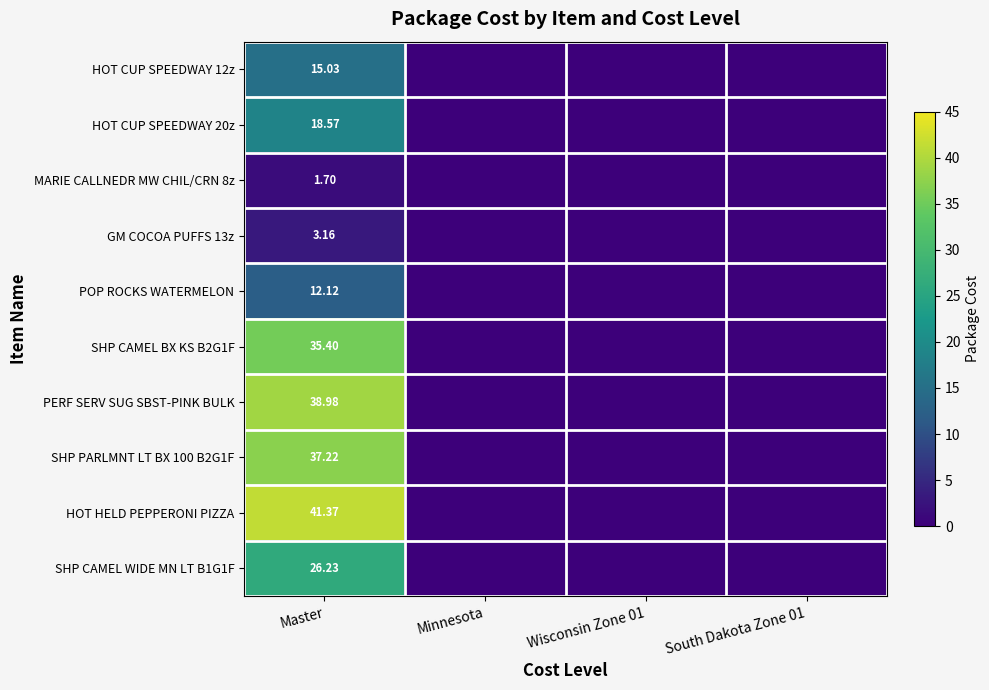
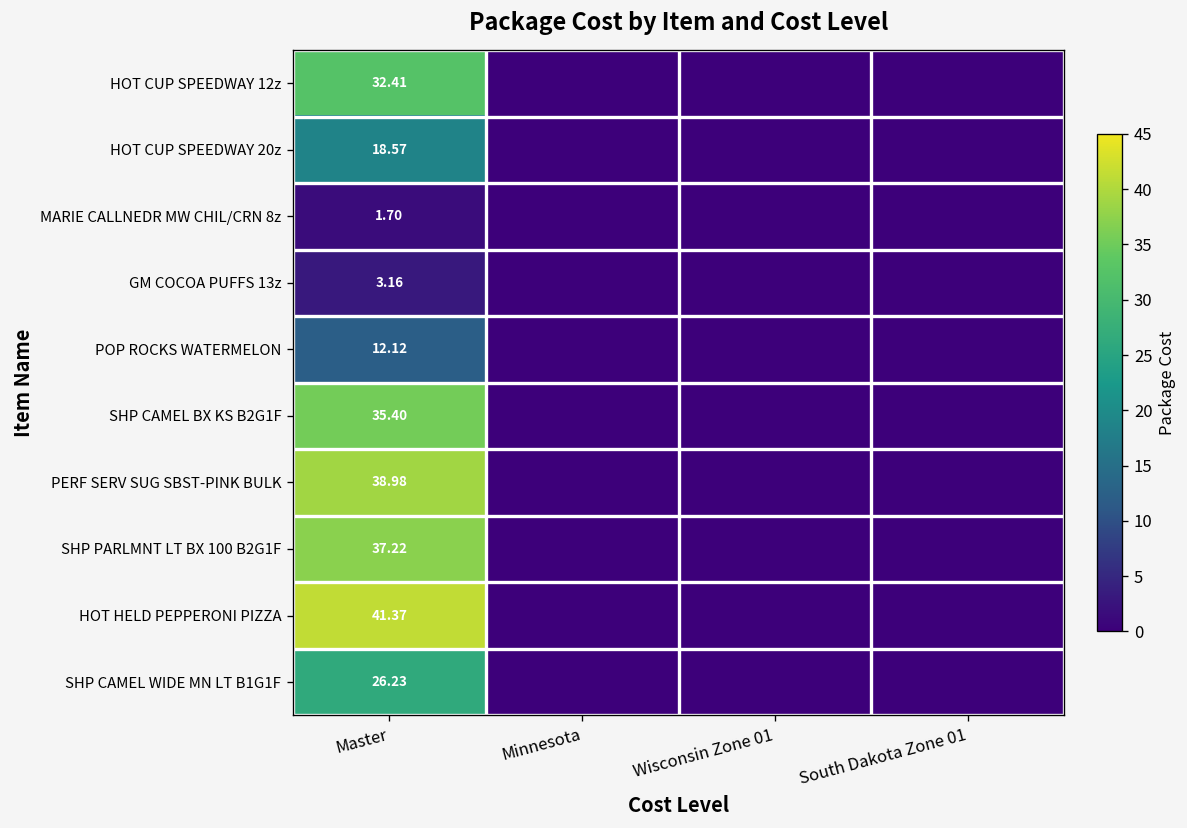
HOT CUP SPEEDWAY 12z, Master: 15.03 -> 32.41
